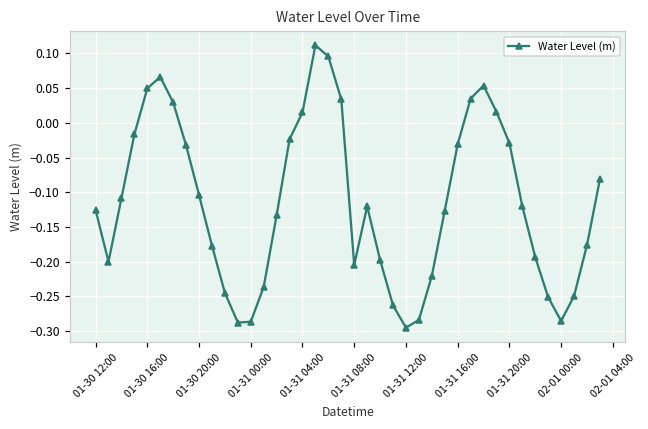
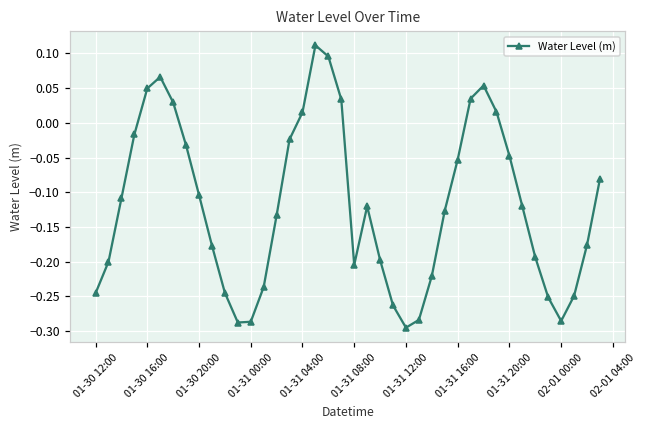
01-30 12:00: -0.13 -> -0.25
01-31 16:00: -0.03 -> -0.05
01-31 20:00: -0.03 -> -0.05
